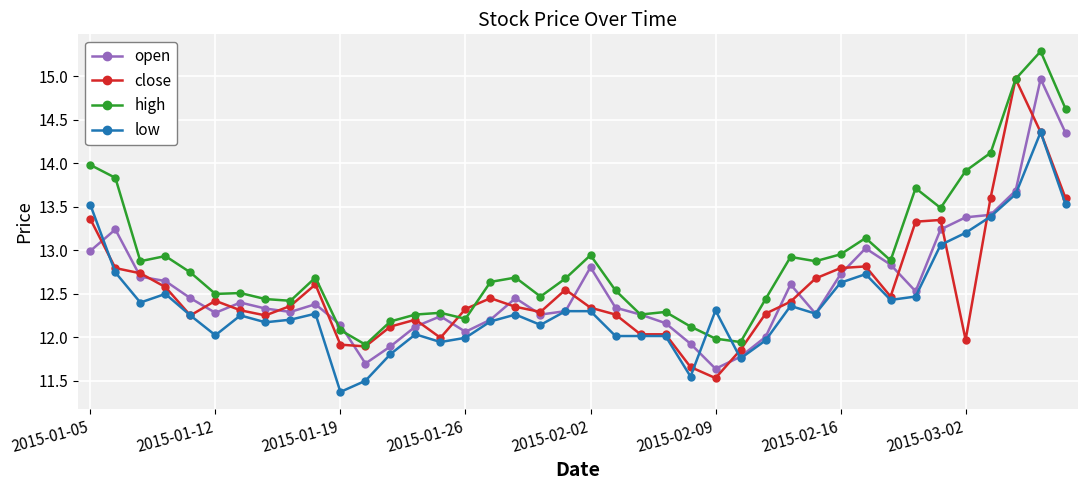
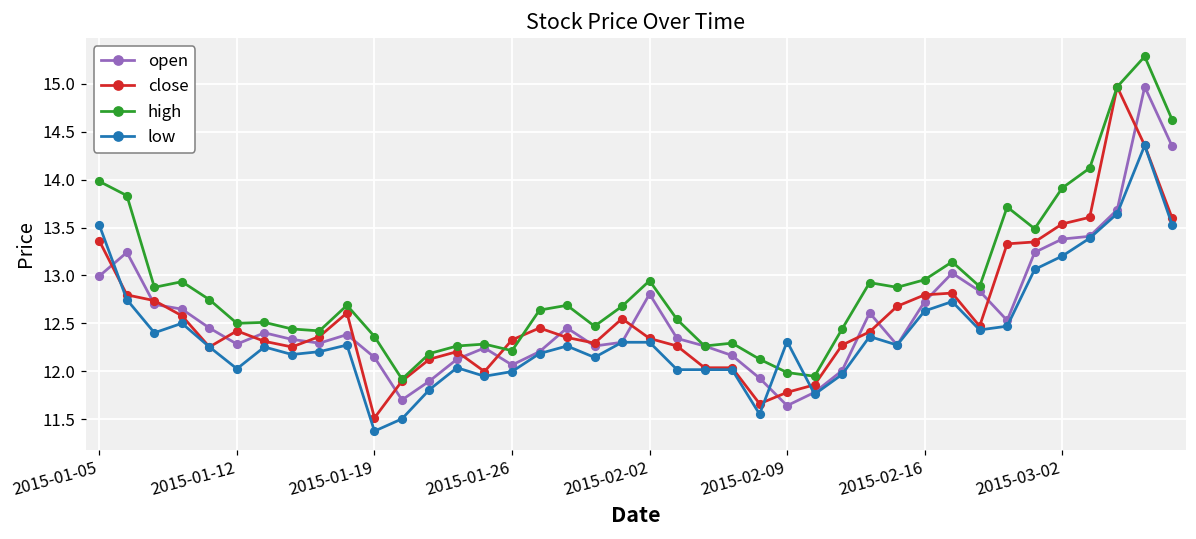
close, 2015-01-19: 11.9 -> 11.5
high, 2015-01-19: 12.1 -> 12.4
close, 2015-02-09: 11.5 -> 11.8
close, 2015-03-02: 12.0 -> 13.5
